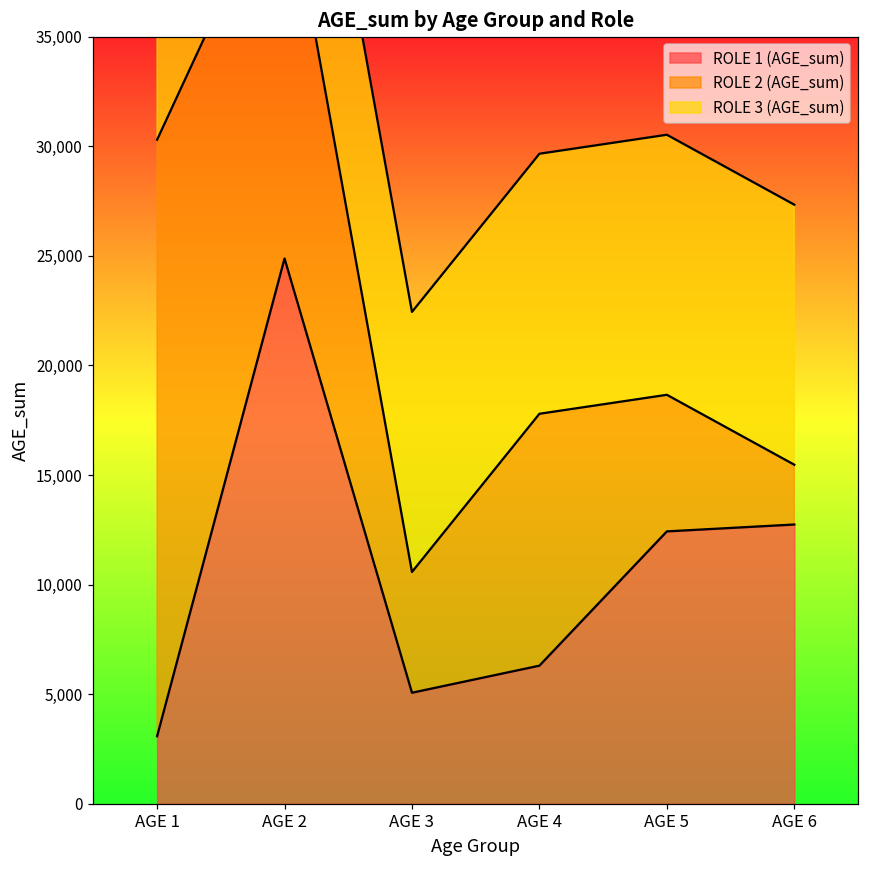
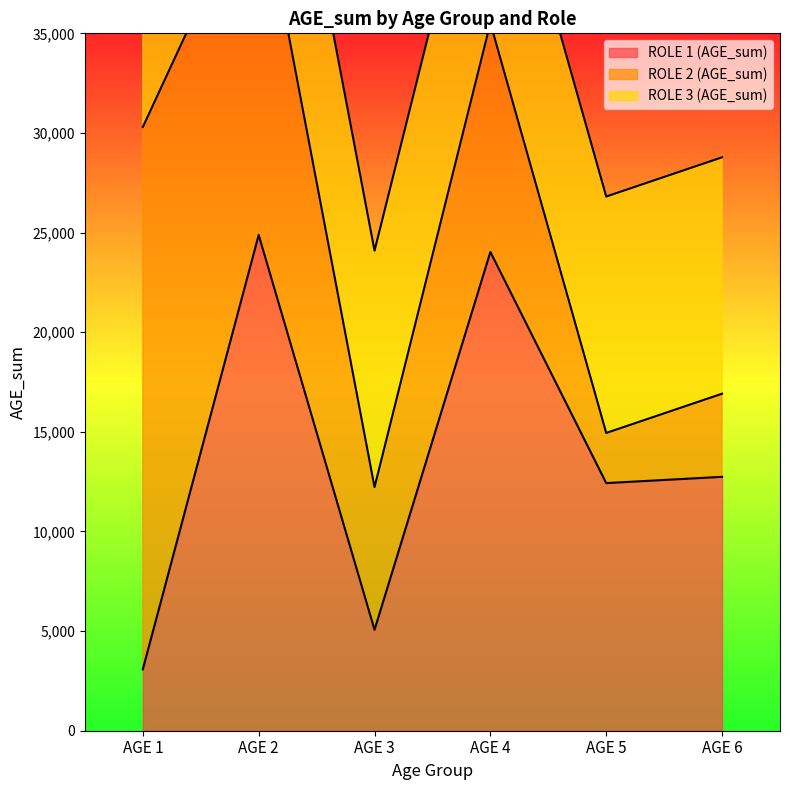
ROLE 2 (AGE_sum), AGE 3: 5,500 -> 7,200
ROLE 1 (AGE_sum), AGE 4: 6,300 -> 24,000
ROLE 2 (AGE_sum), AGE 5: 6,200 -> 2,500
ROLE 2 (AGE_sum), AGE 6: 2,700 -> 4,200
